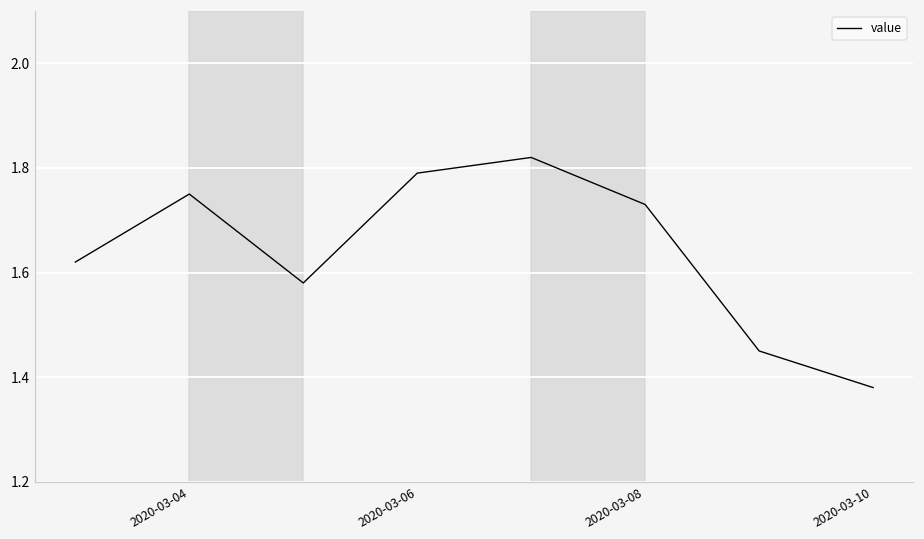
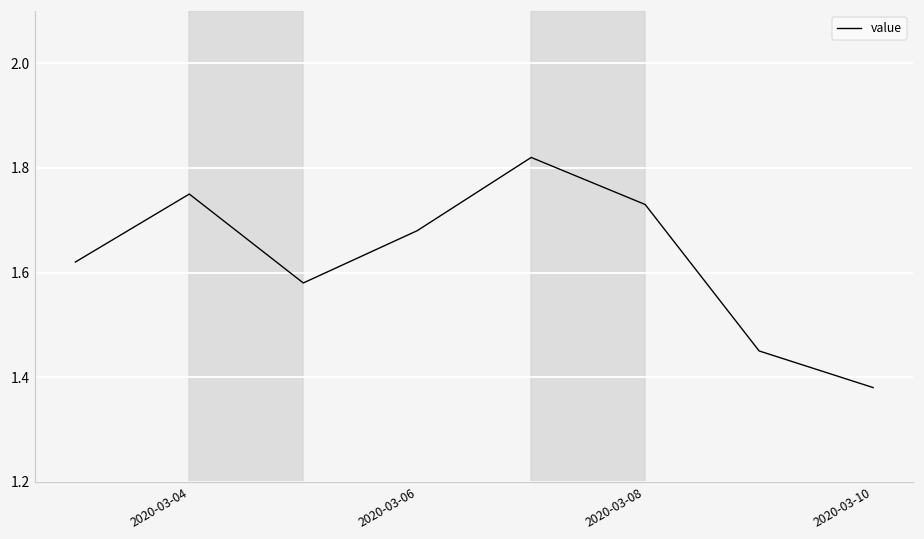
2020-03-06: 1.79 -> 1.68
